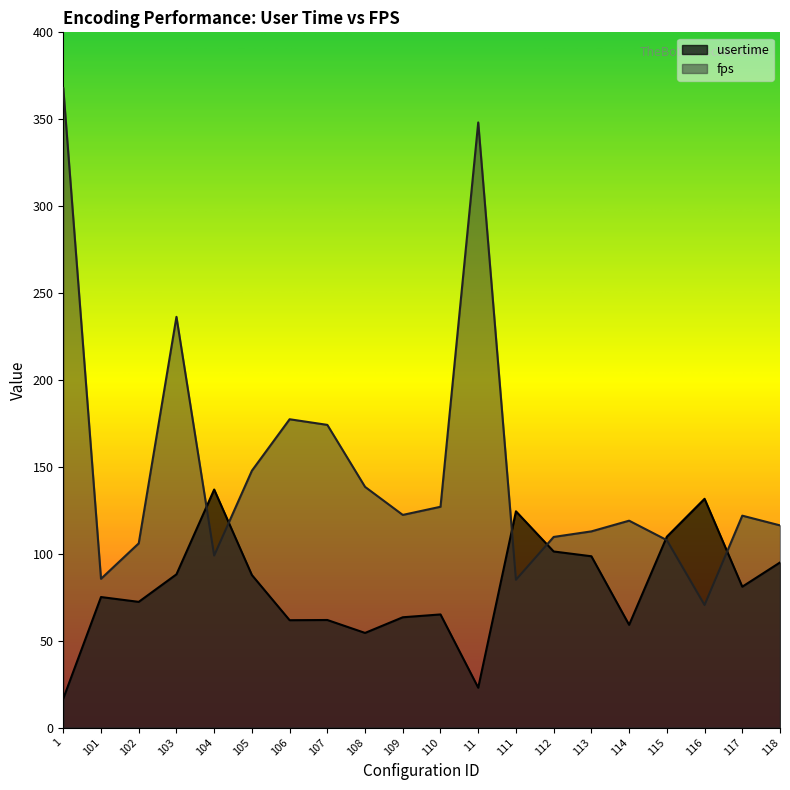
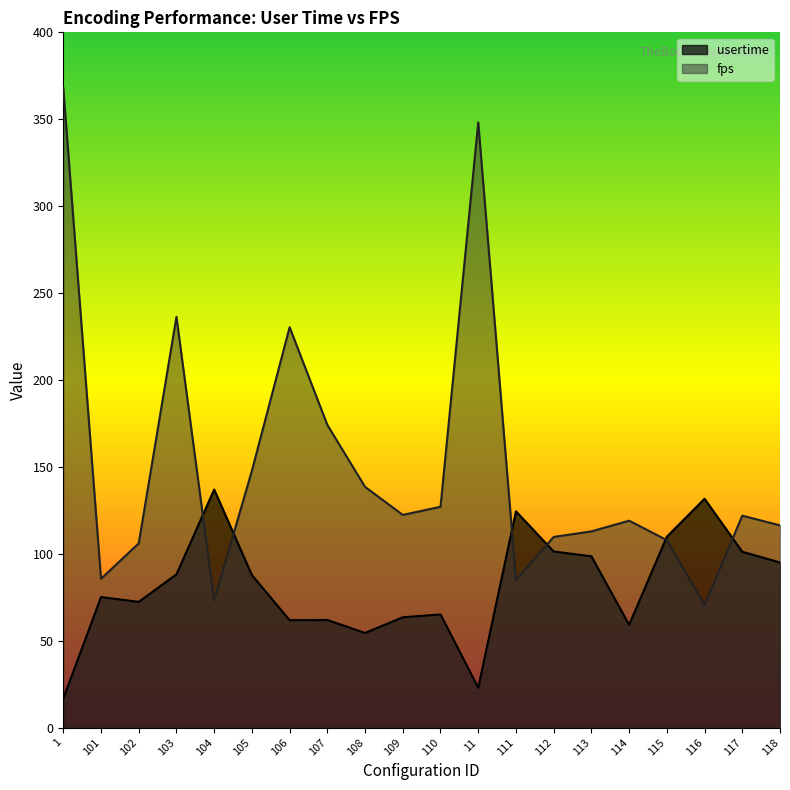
fps, 104: 99 -> 73
fps, 106: 177 -> 230
usertime, 117: 81 -> 101
